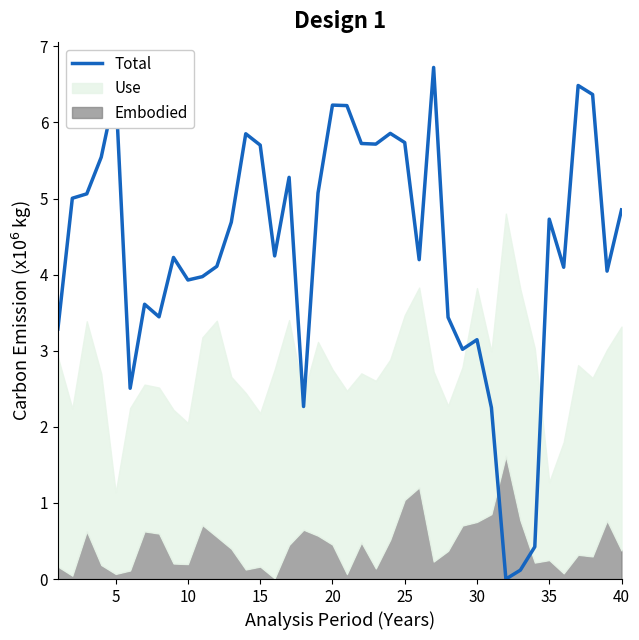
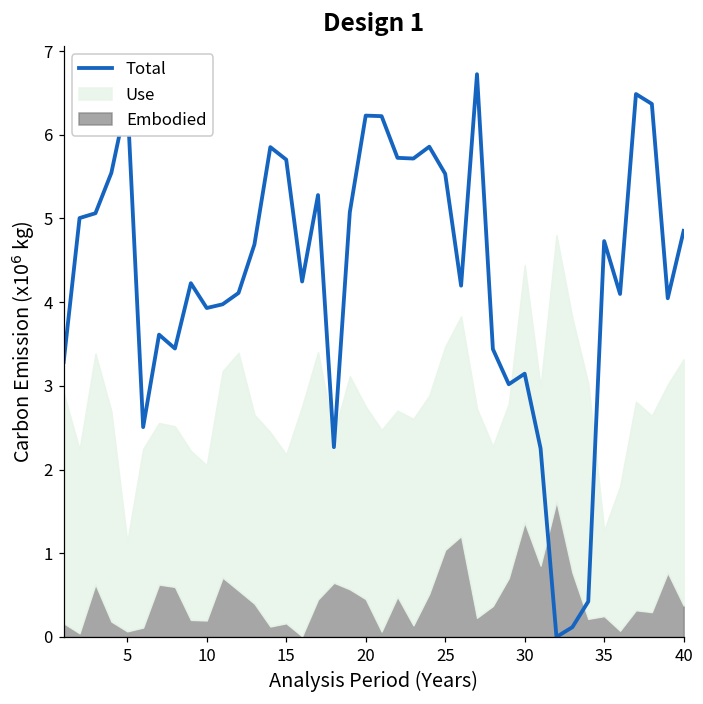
Total, 25: 5.7 -> 5.5
Embodied, 30: 0.8 -> 1.4
